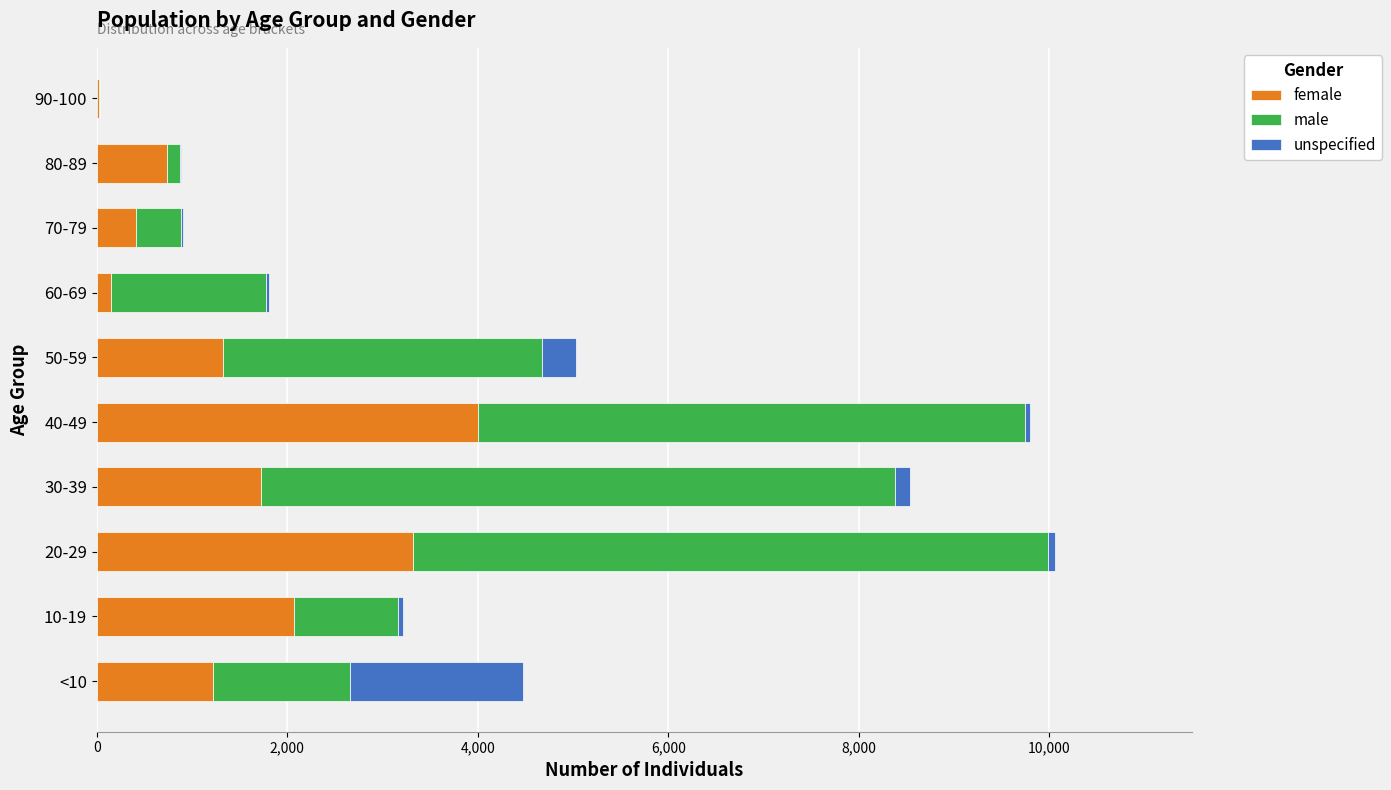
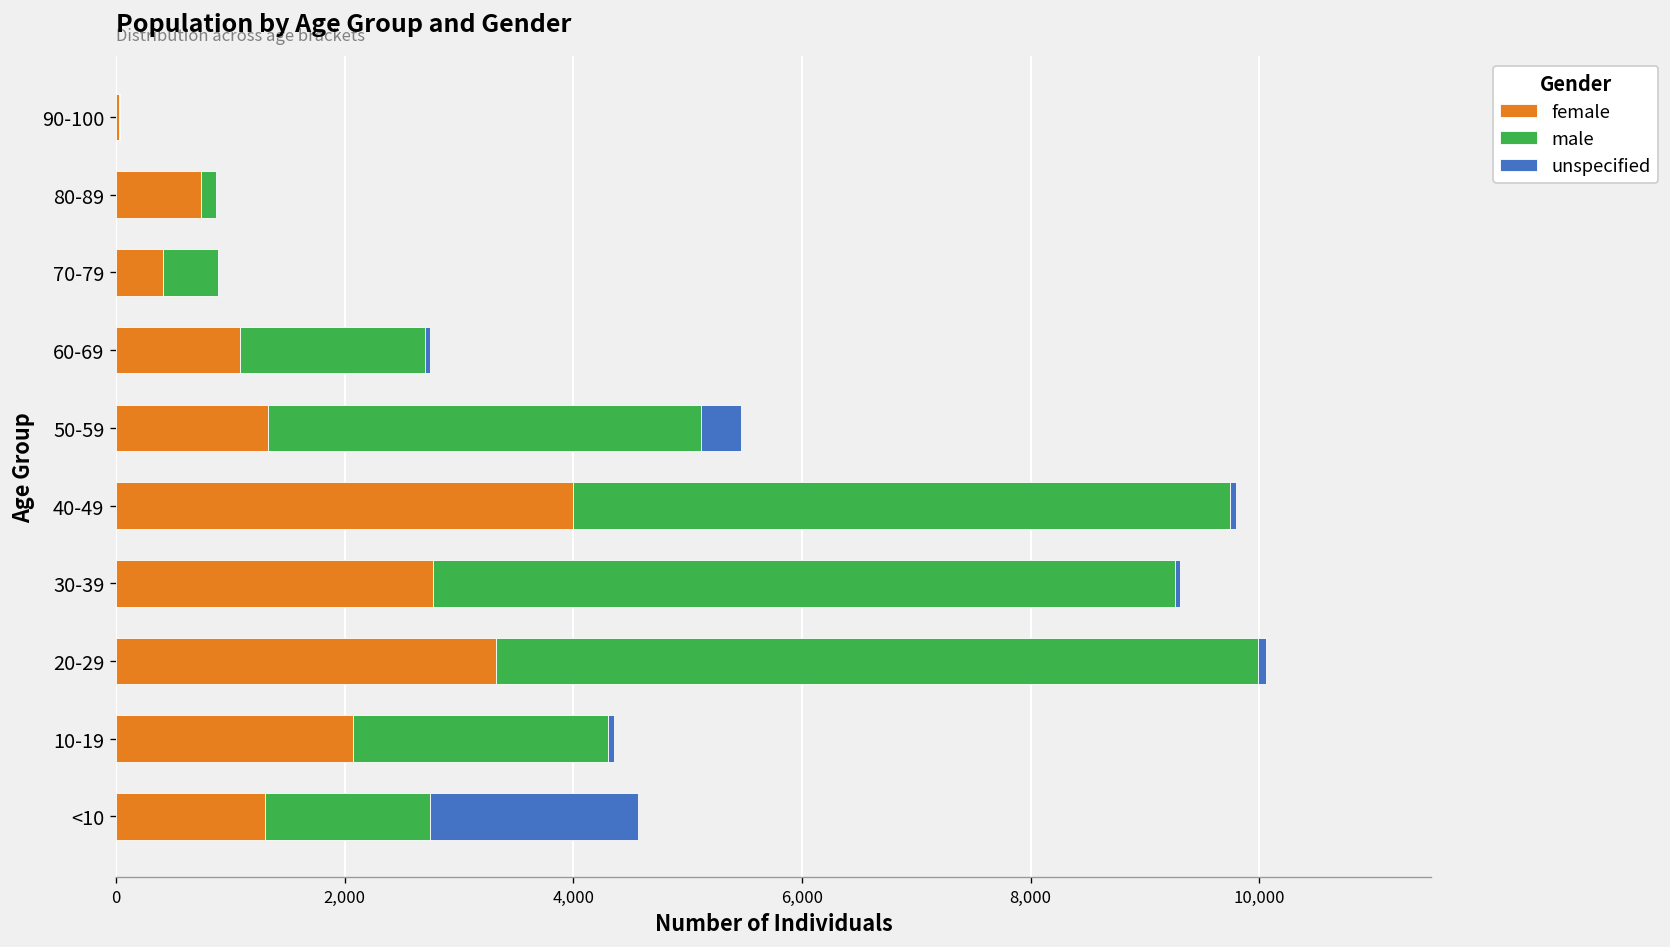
female, 60-69: 200 -> 1,100
male, 50-59: 3,400 -> 3,800
female, 30-39: 1,700 -> 2,800
male, 30-39: 6,700 -> 6,500
unspecified, 30-39: 200 -> 0
male, 10-19: 1,100 -> 2,200
female, <10: 1,200 -> 1,300
